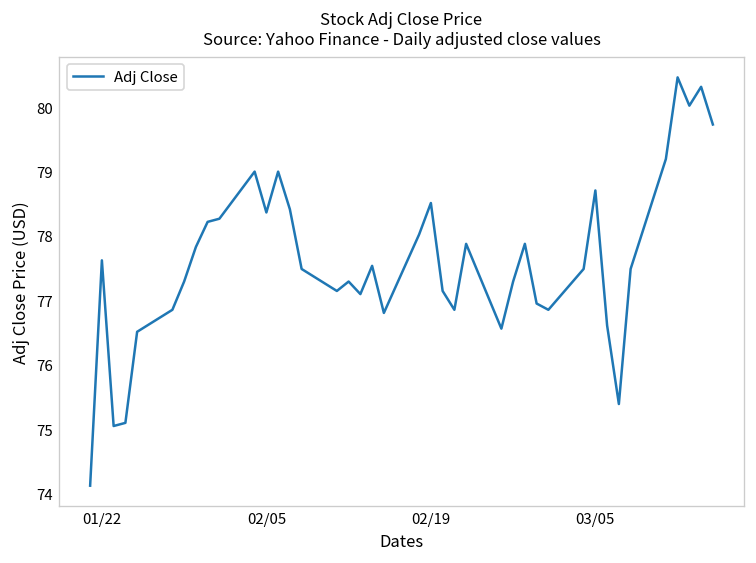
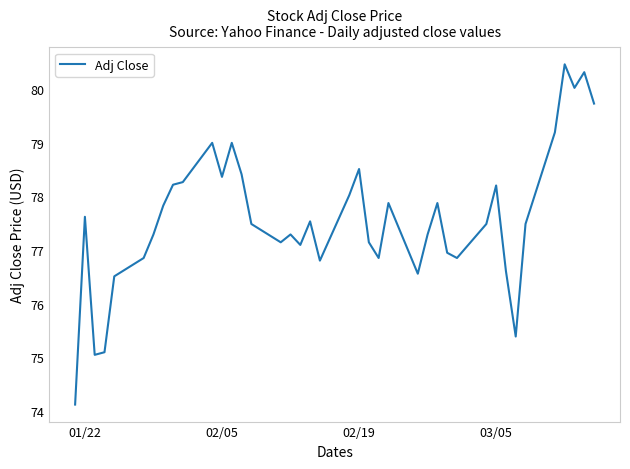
03/05: 78.7 -> 78.2
